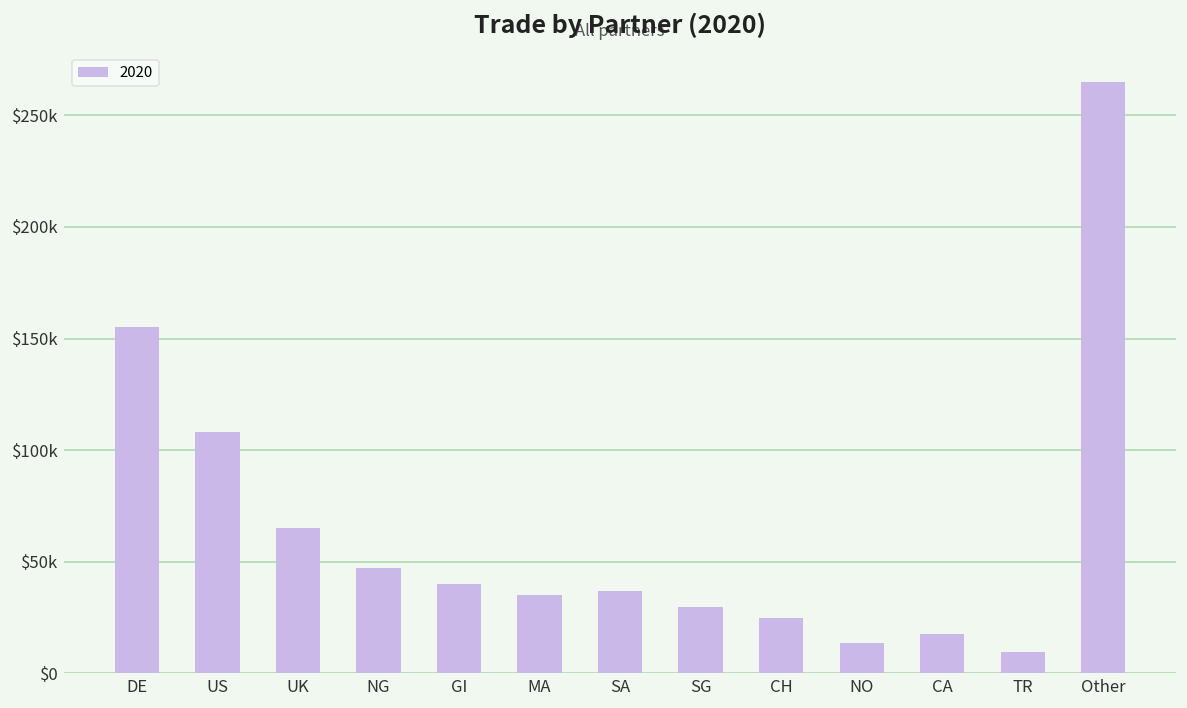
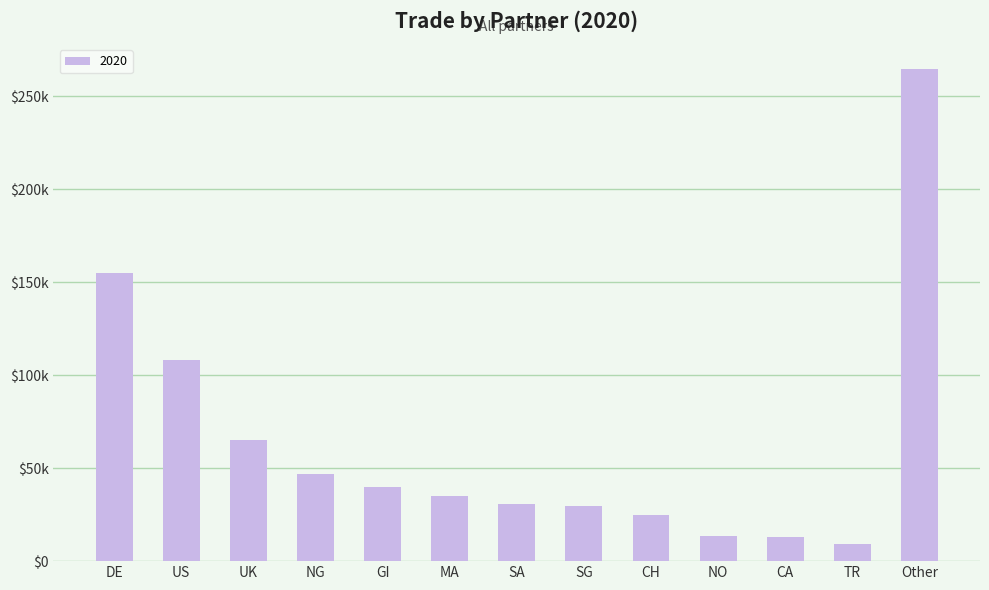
SA: $37000 -> $31000
CA: $18000 -> $13000
